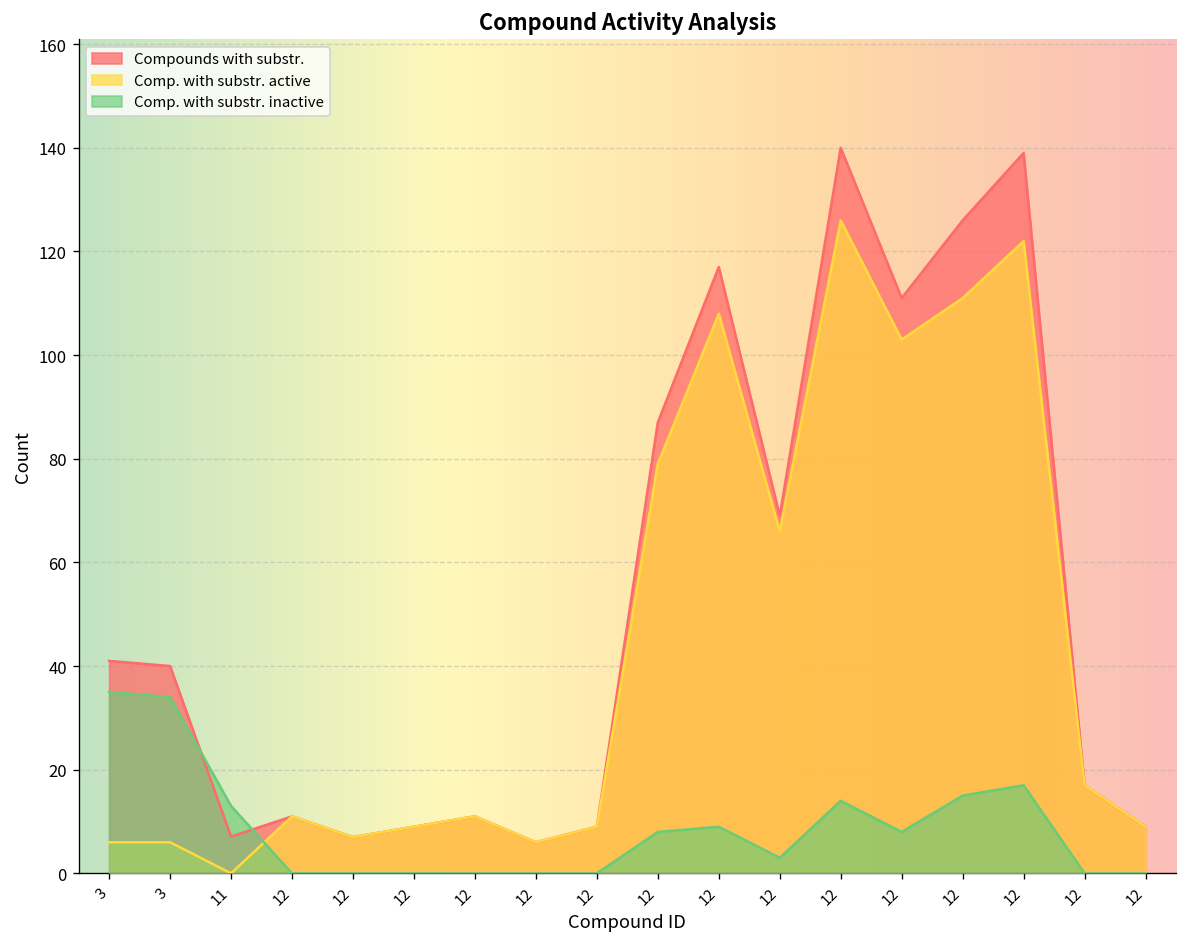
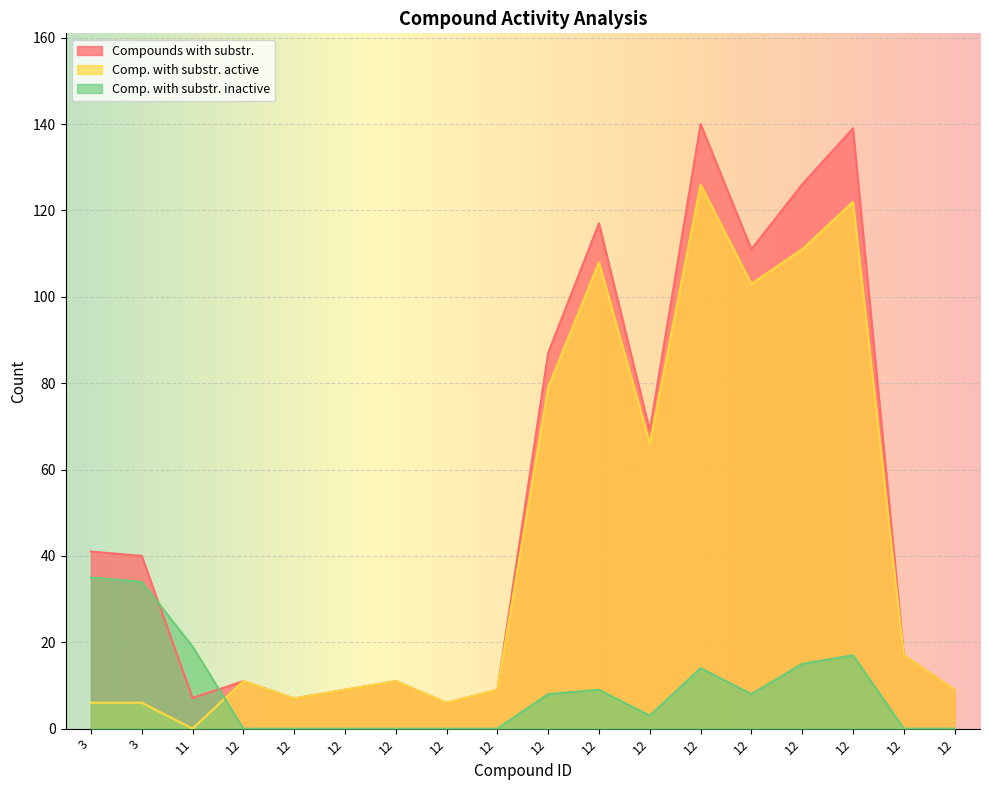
Comp. with substr. inactive, 11: 13 -> 19
